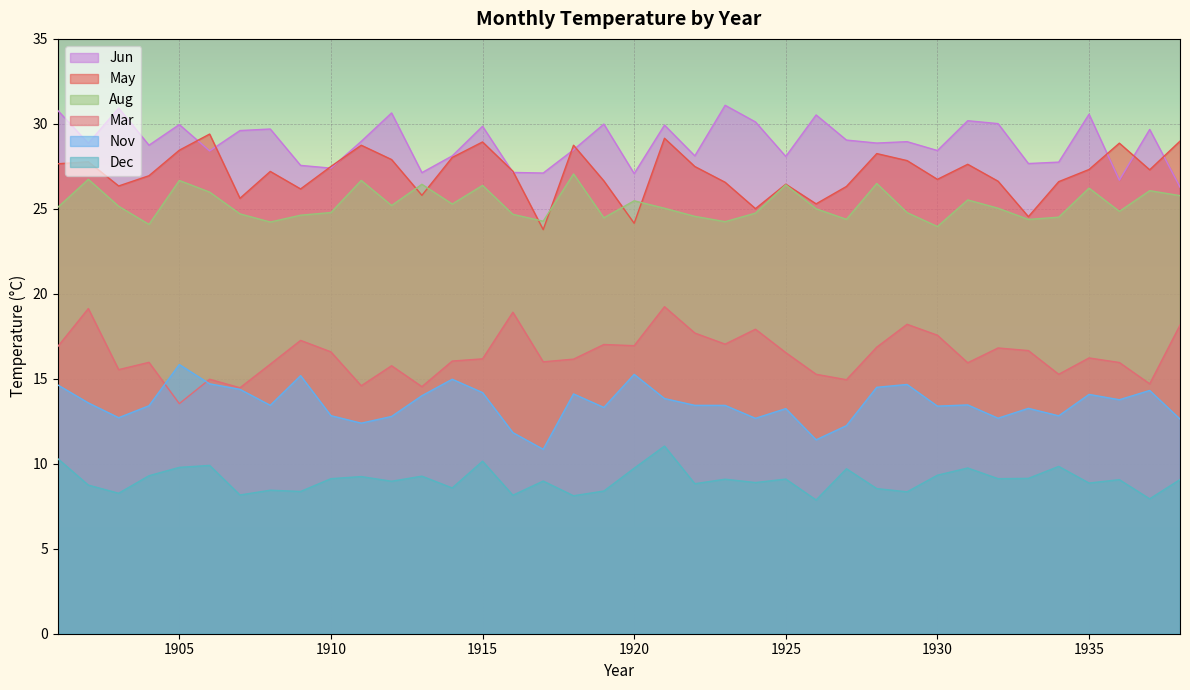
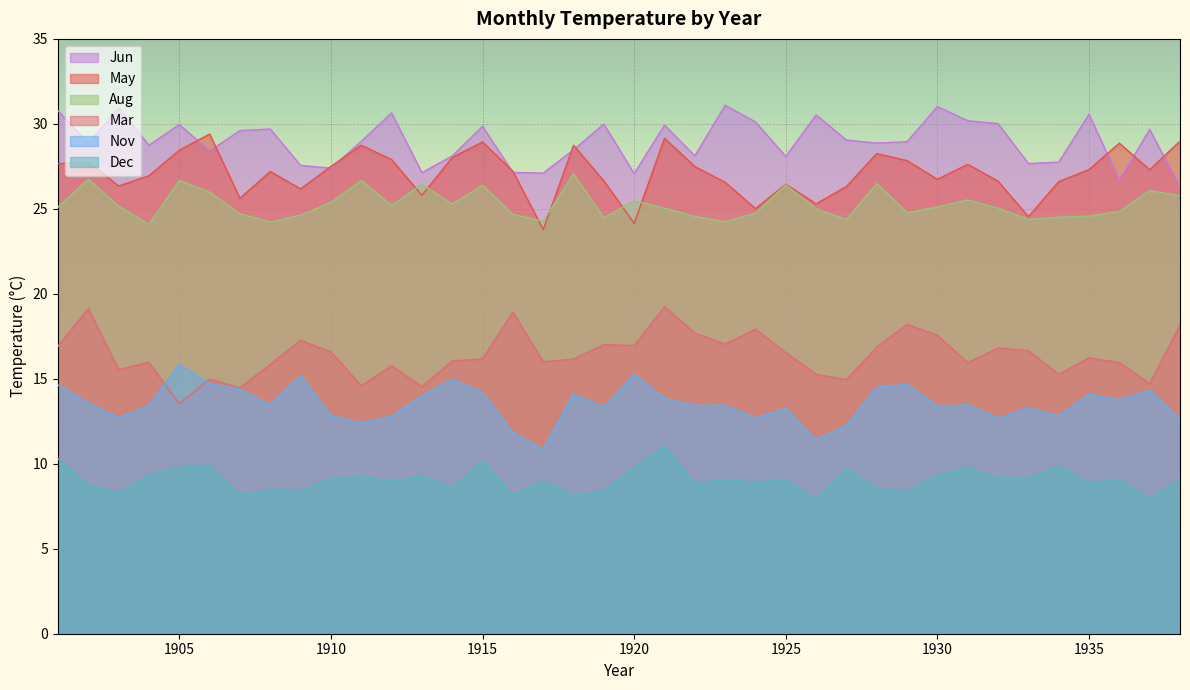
Aug, 1910: 24.8 -> 25.4
Jun, 1930: 28.4 -> 31.0
Aug, 1930: 24.0 -> 25.1
Aug, 1935: 26.2 -> 24.6
